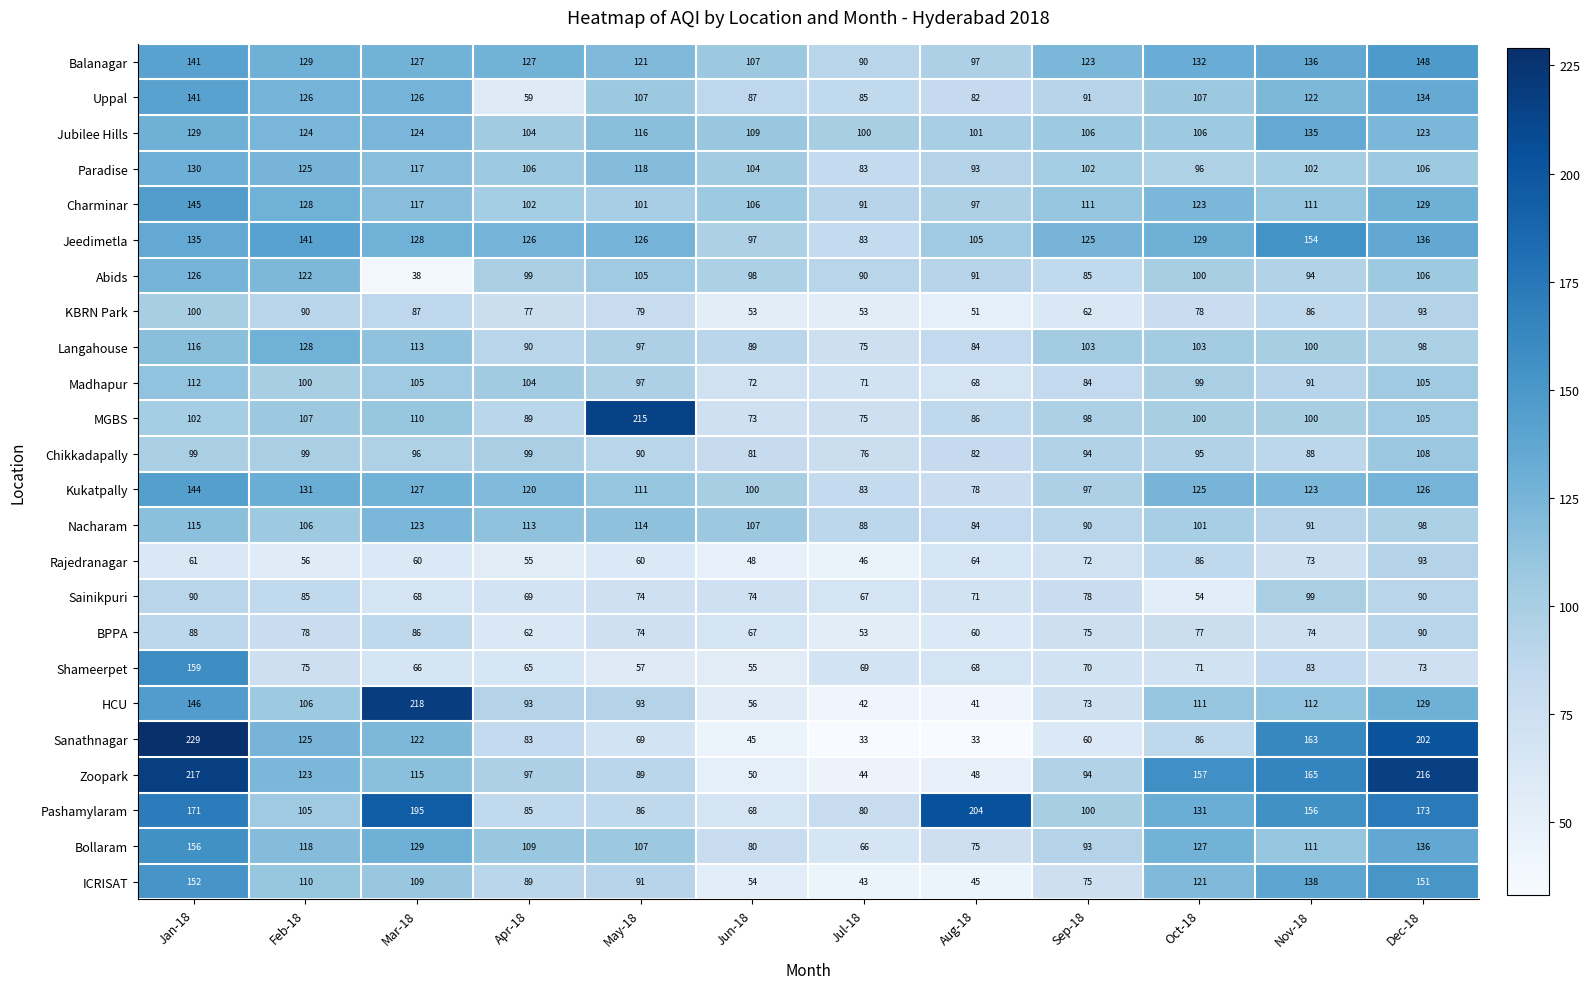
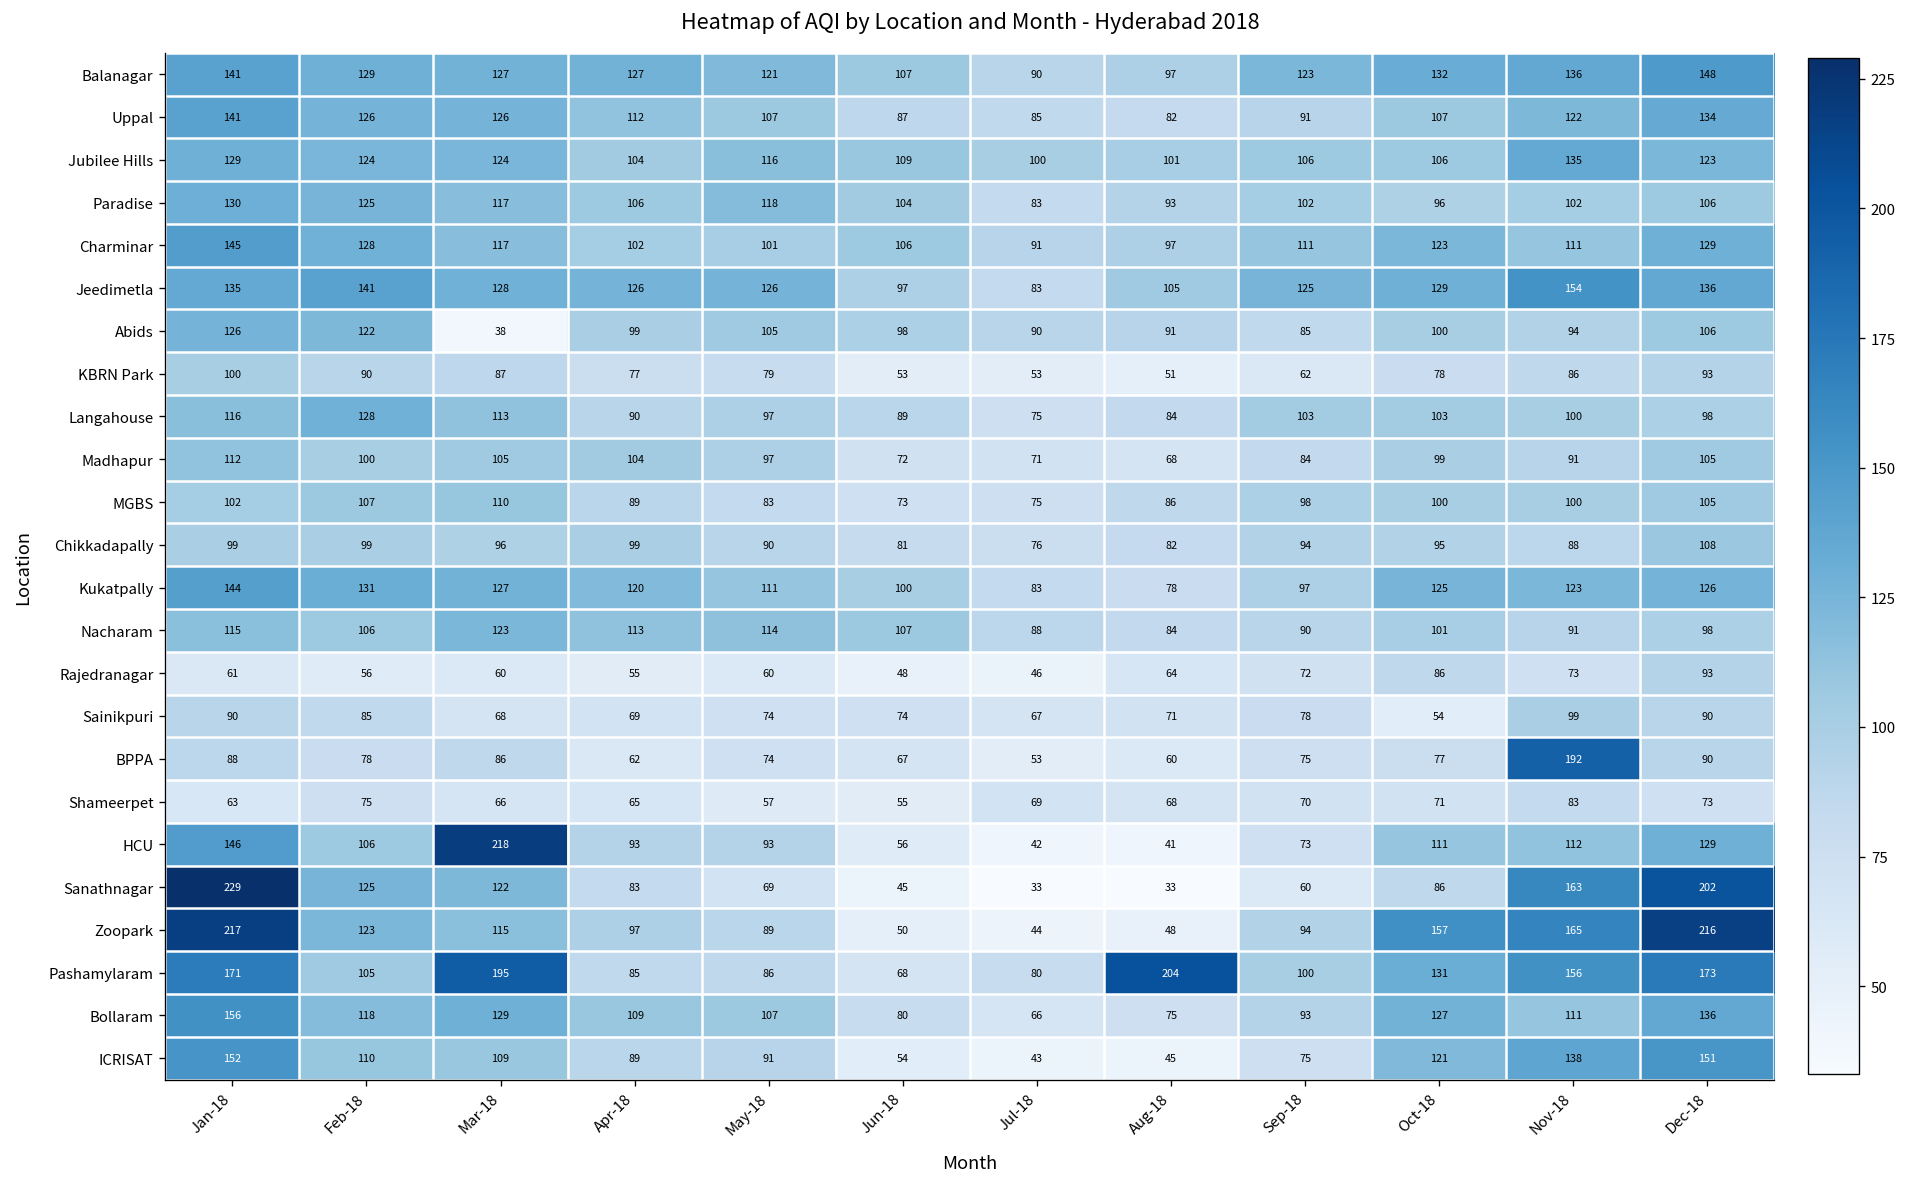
Uppal, Apr-18: 59 -> 112
MGBS, May-18: 215 -> 83
BPPA, Nov-18: 74 -> 192
Shameerpet, Jan-18: 159 -> 63
